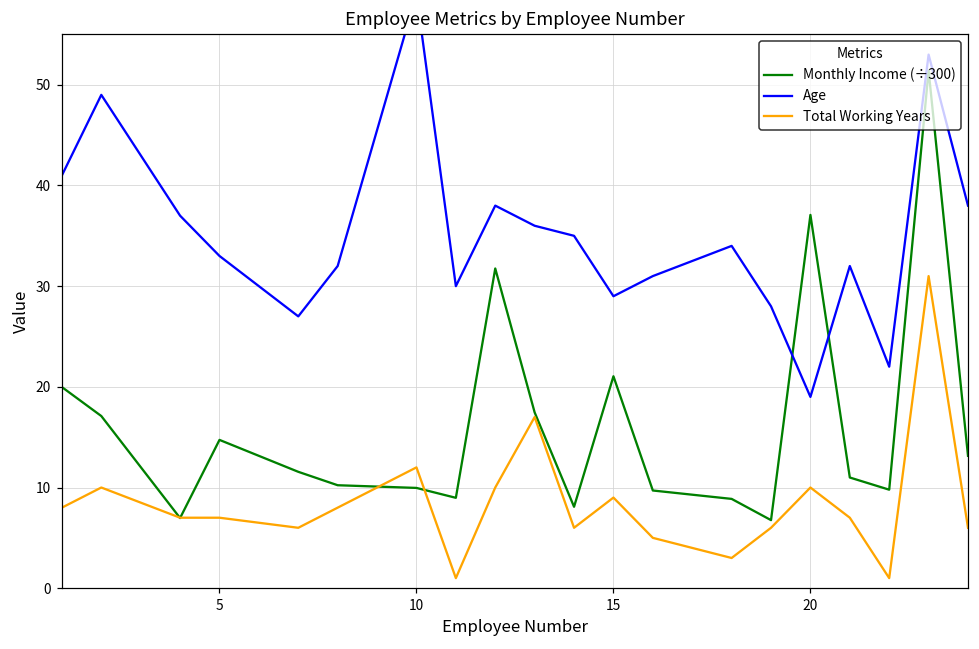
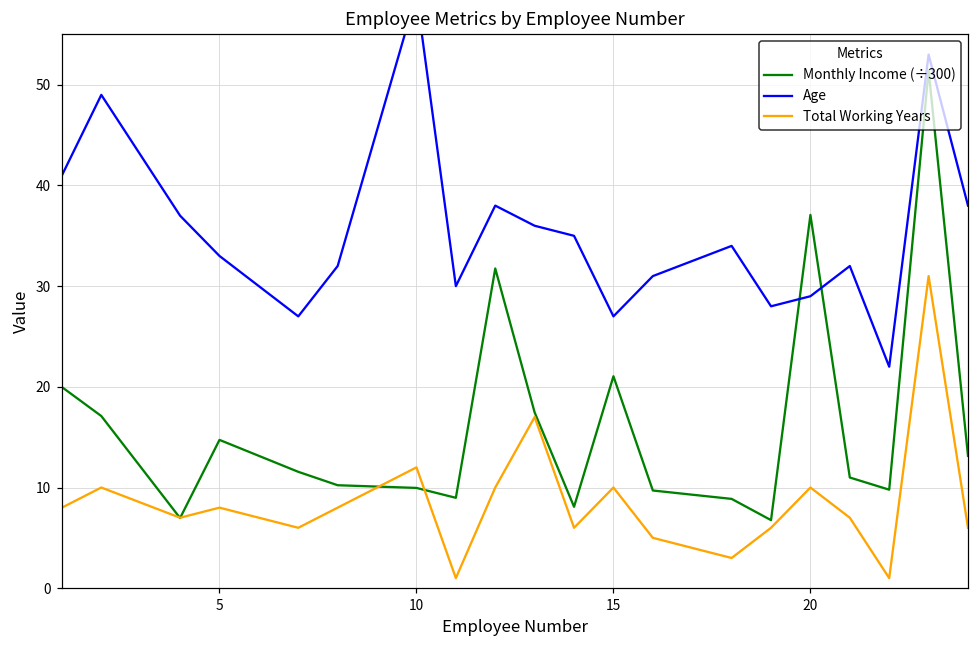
Total Working Years, 5: 7 -> 8
Age, 15: 29 -> 27
Total Working Years, 15: 9 -> 10
Age, 20: 19 -> 29
